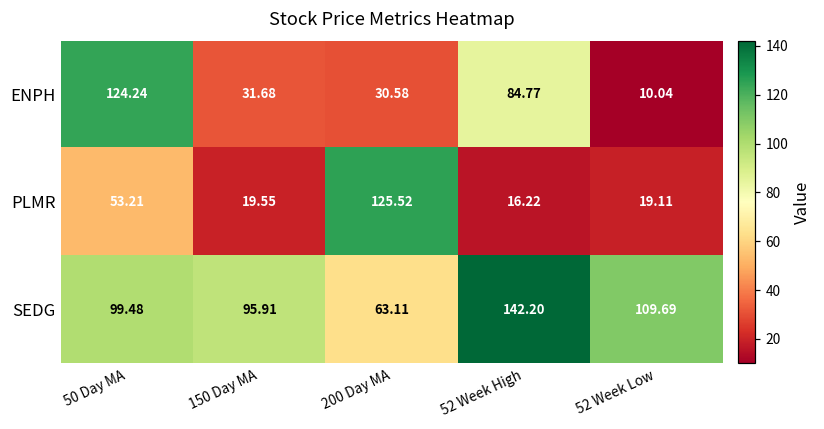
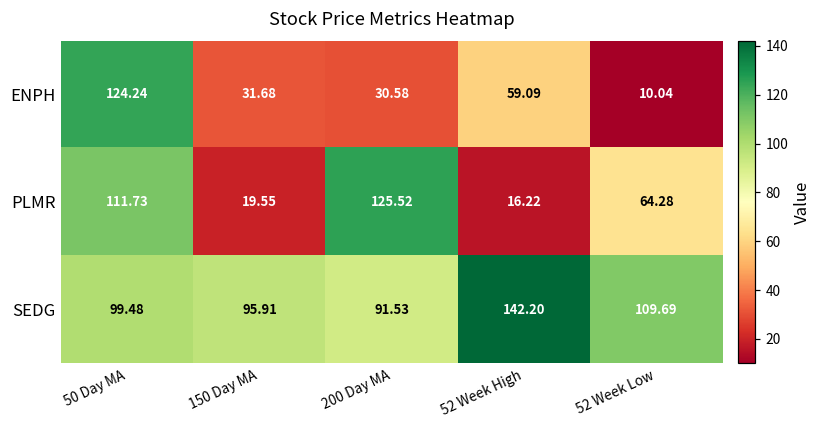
ENPH, 52 Week High: 84.77 -> 59.09
PLMR, 50 Day MA: 53.21 -> 111.73
PLMR, 52 Week Low: 19.11 -> 64.28
SEDG, 200 Day MA: 63.11 -> 91.53
